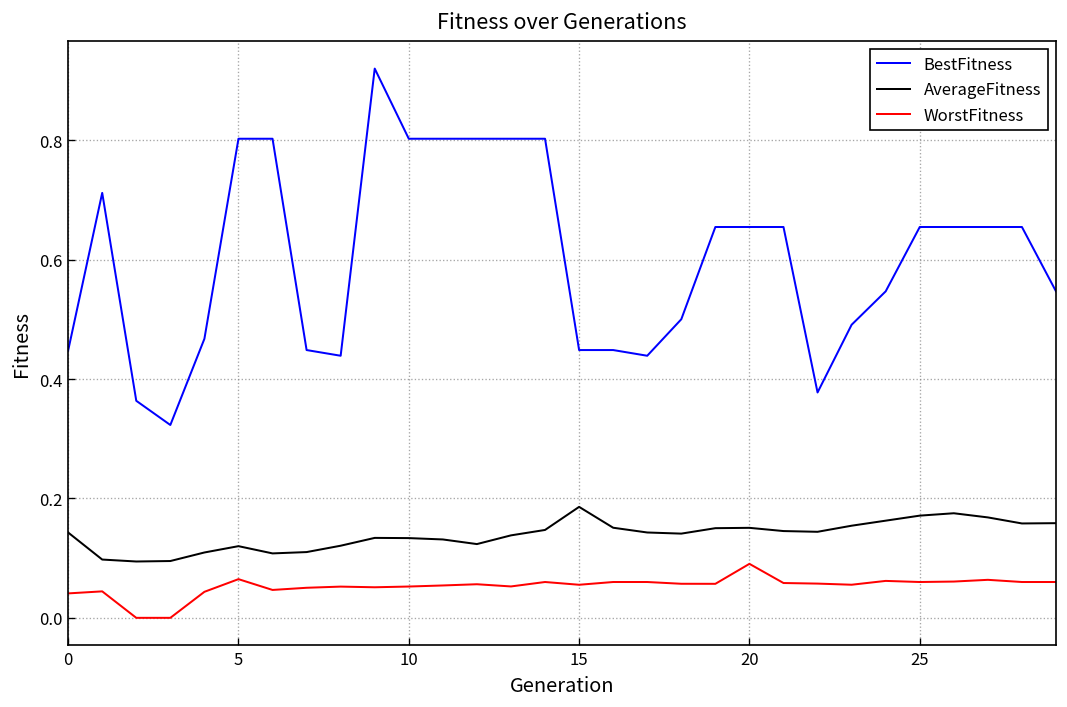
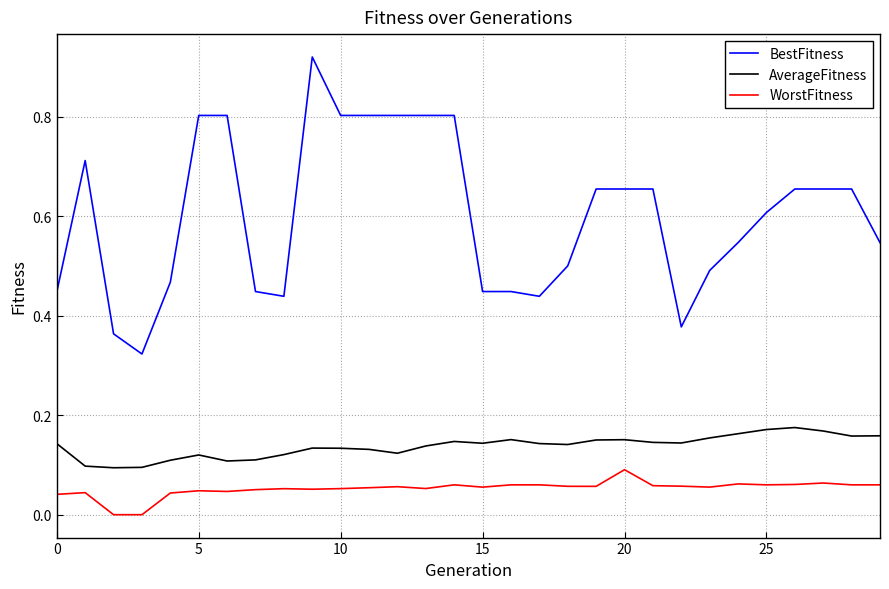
WorstFitness, 5: 0.06 -> 0.05
AverageFitness, 15: 0.19 -> 0.14
BestFitness, 25: 0.65 -> 0.61
